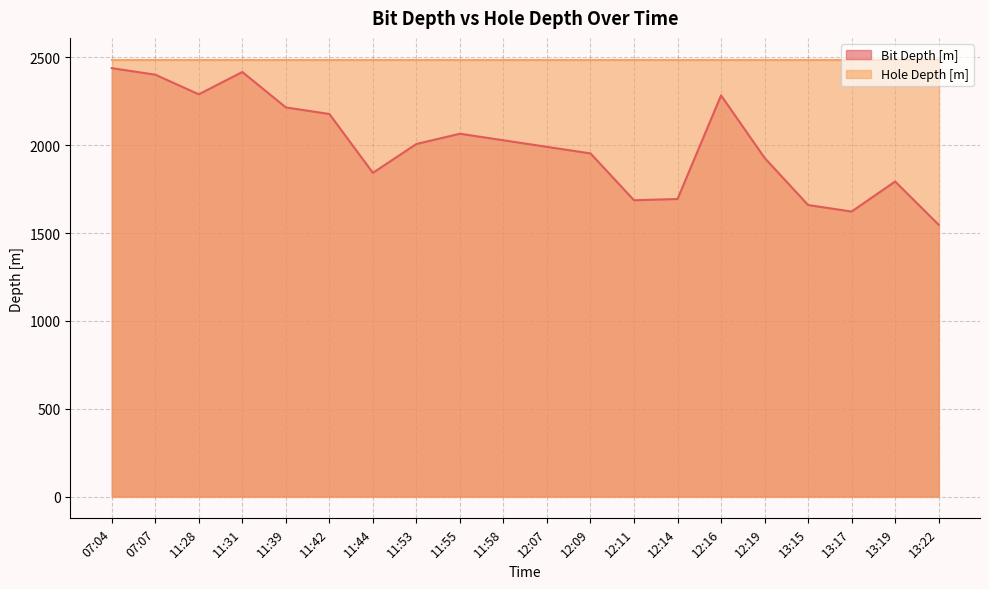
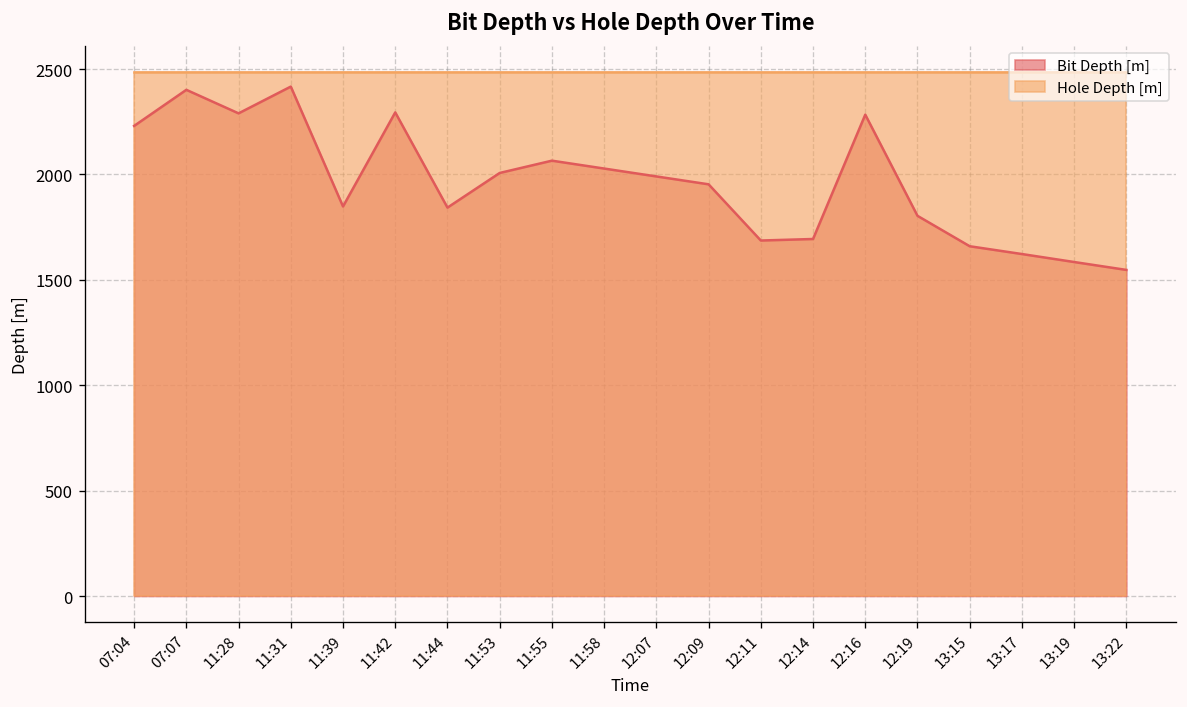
Bit Depth [m], 07:04: 2440 -> 2230
Bit Depth [m], 11:39: 2220 -> 1850
Bit Depth [m], 11:42: 2180 -> 2290
Bit Depth [m], 12:19: 1930 -> 1800
Bit Depth [m], 13:19: 1790 -> 1580
